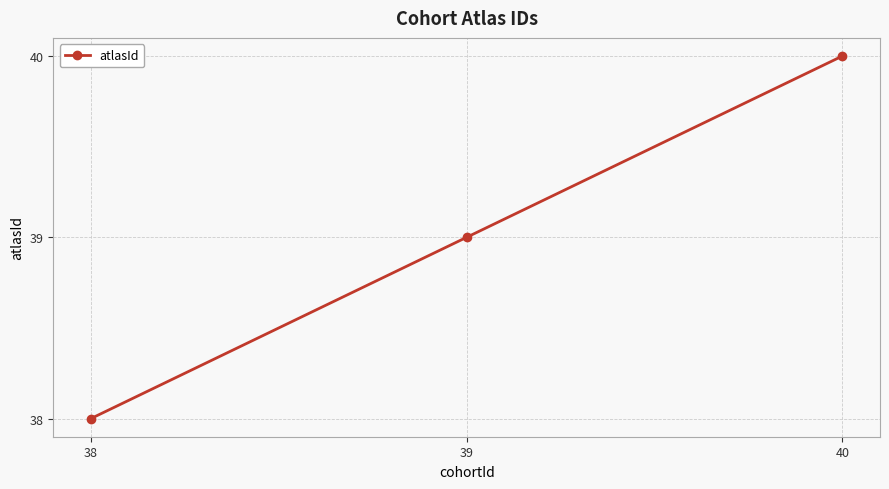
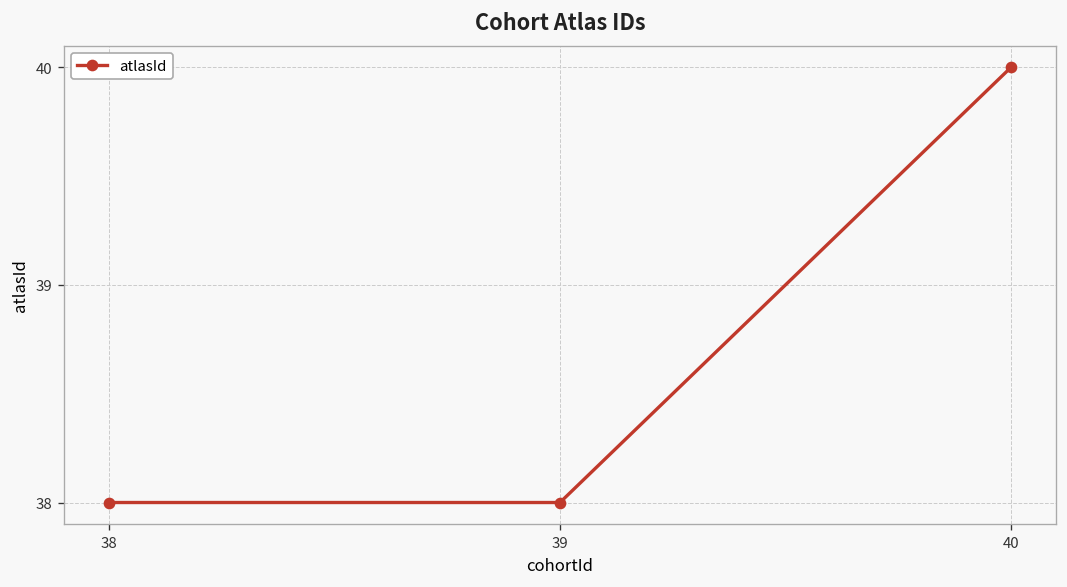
39: 39 -> 38
